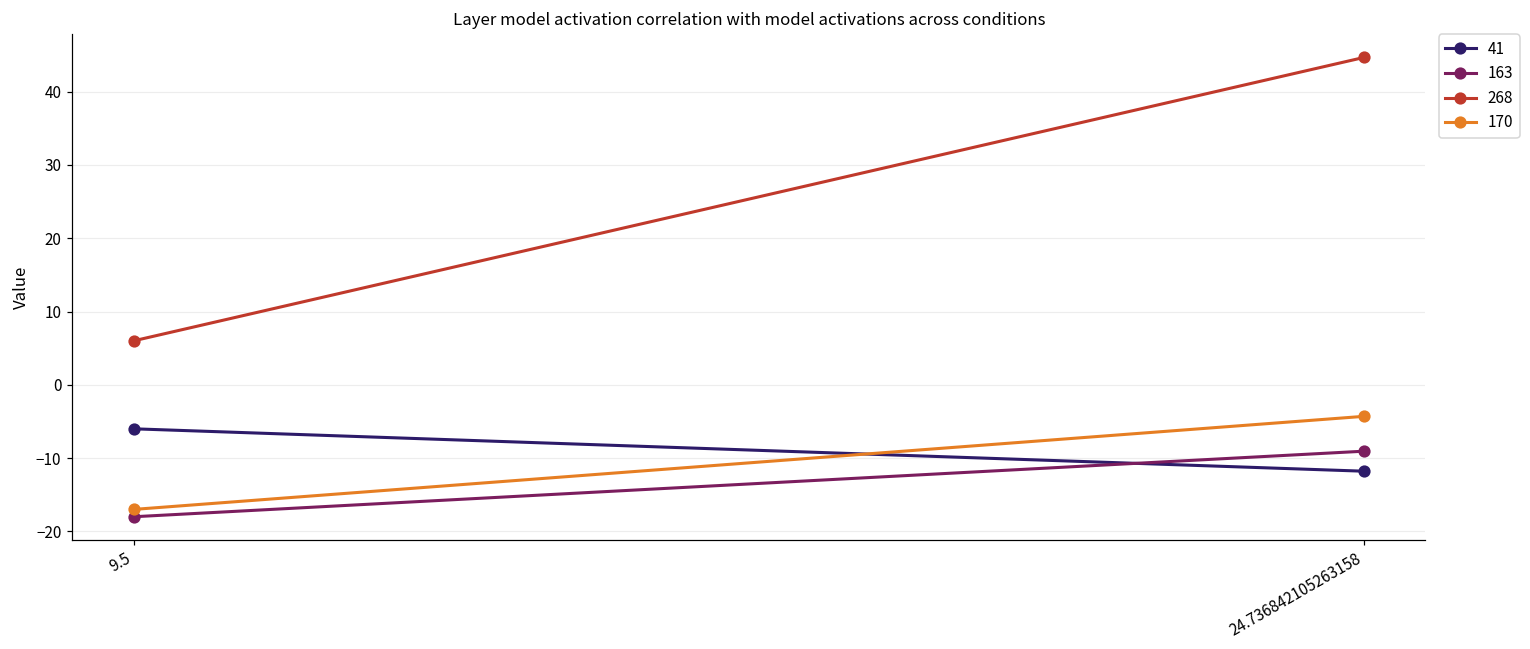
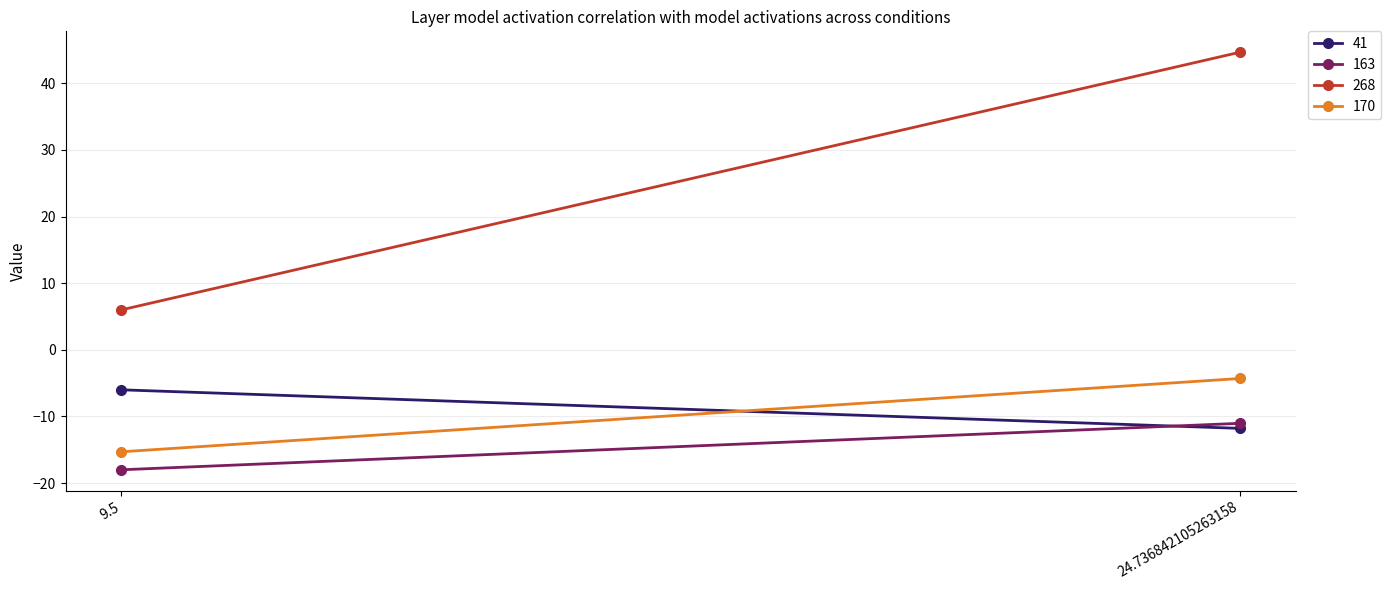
170, 9.5: -17 -> -15
163, 24.736842105263158: -9 -> -11
